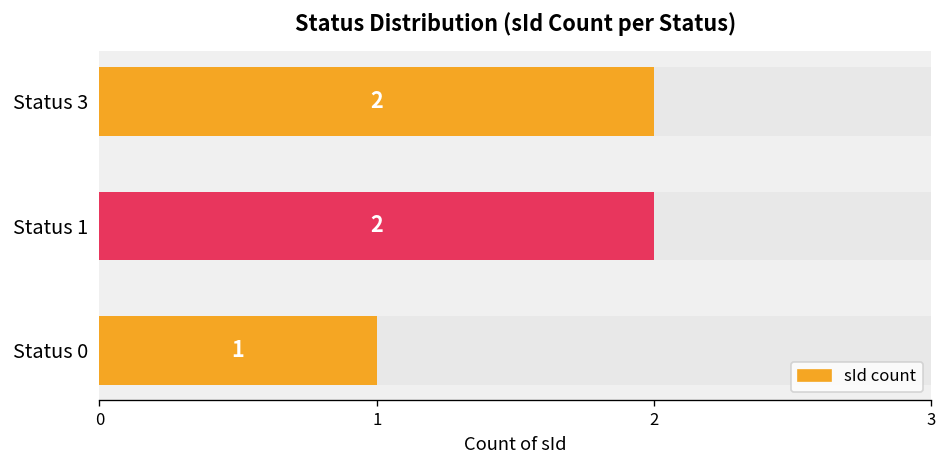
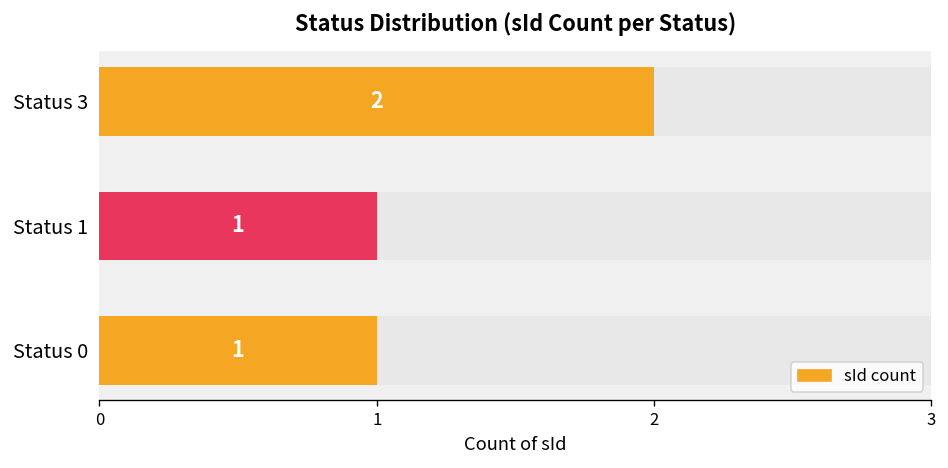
sId count, Status 1: 2 -> 1
